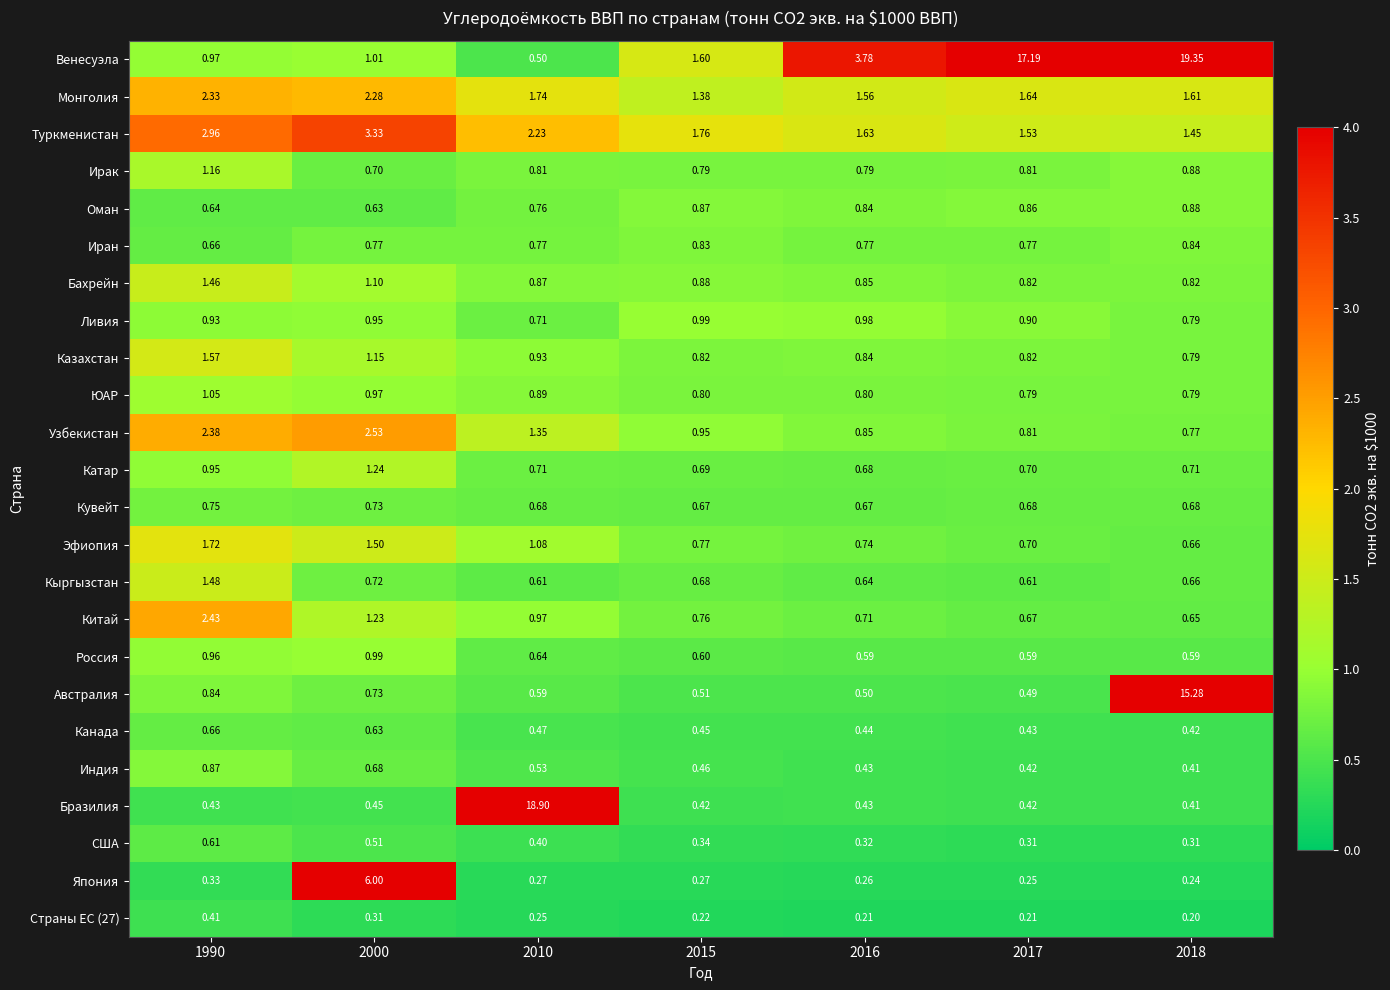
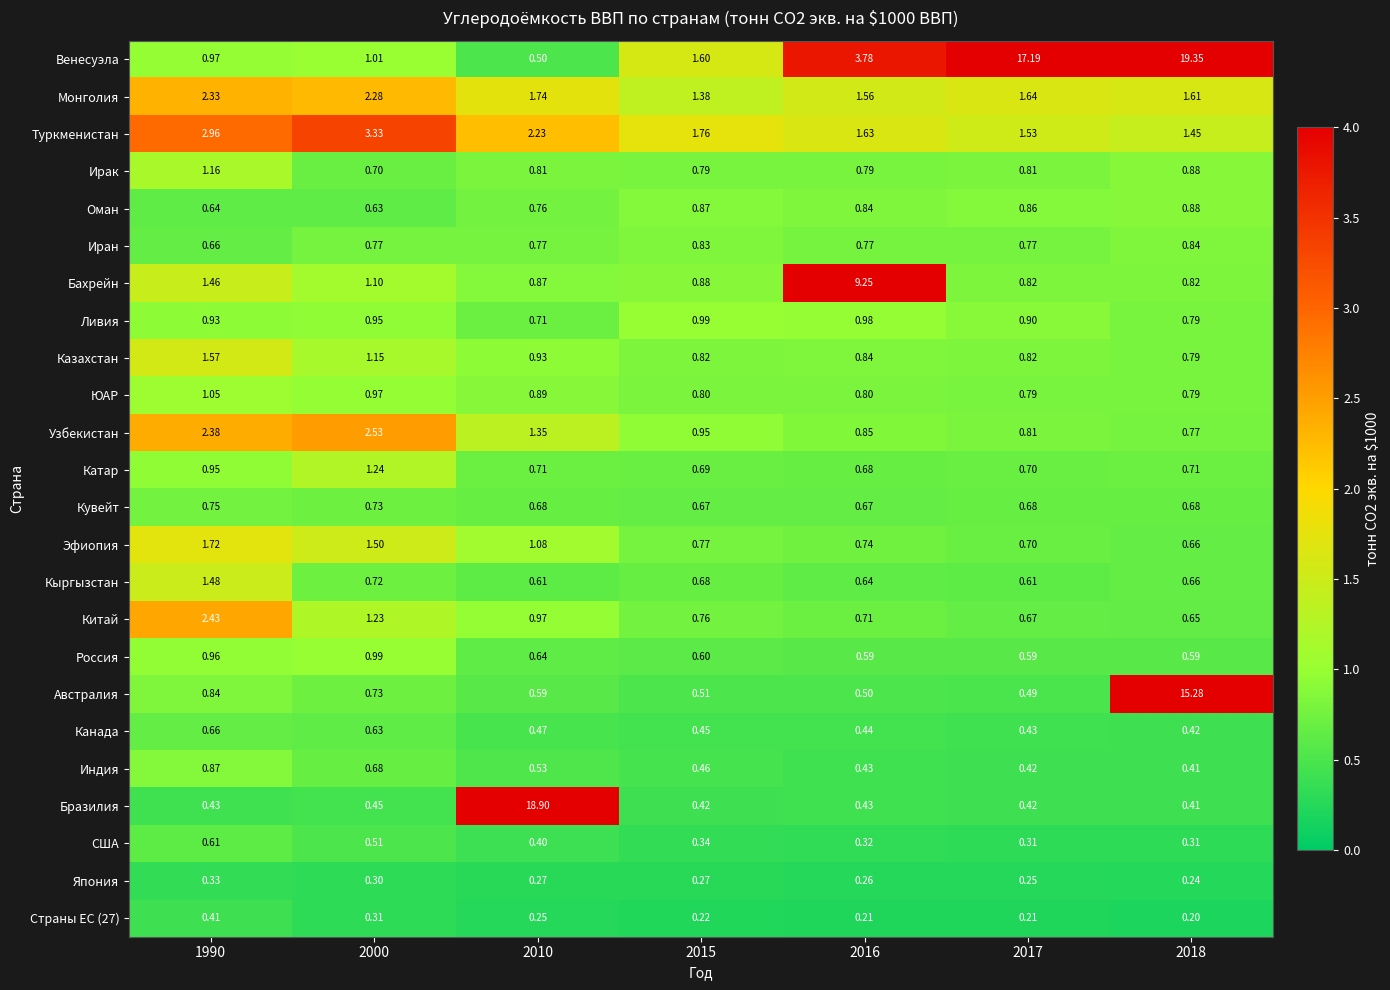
Бахрейн, 2016: 0.85 -> 9.25
Япония, 2000: 6.00 -> 0.30
